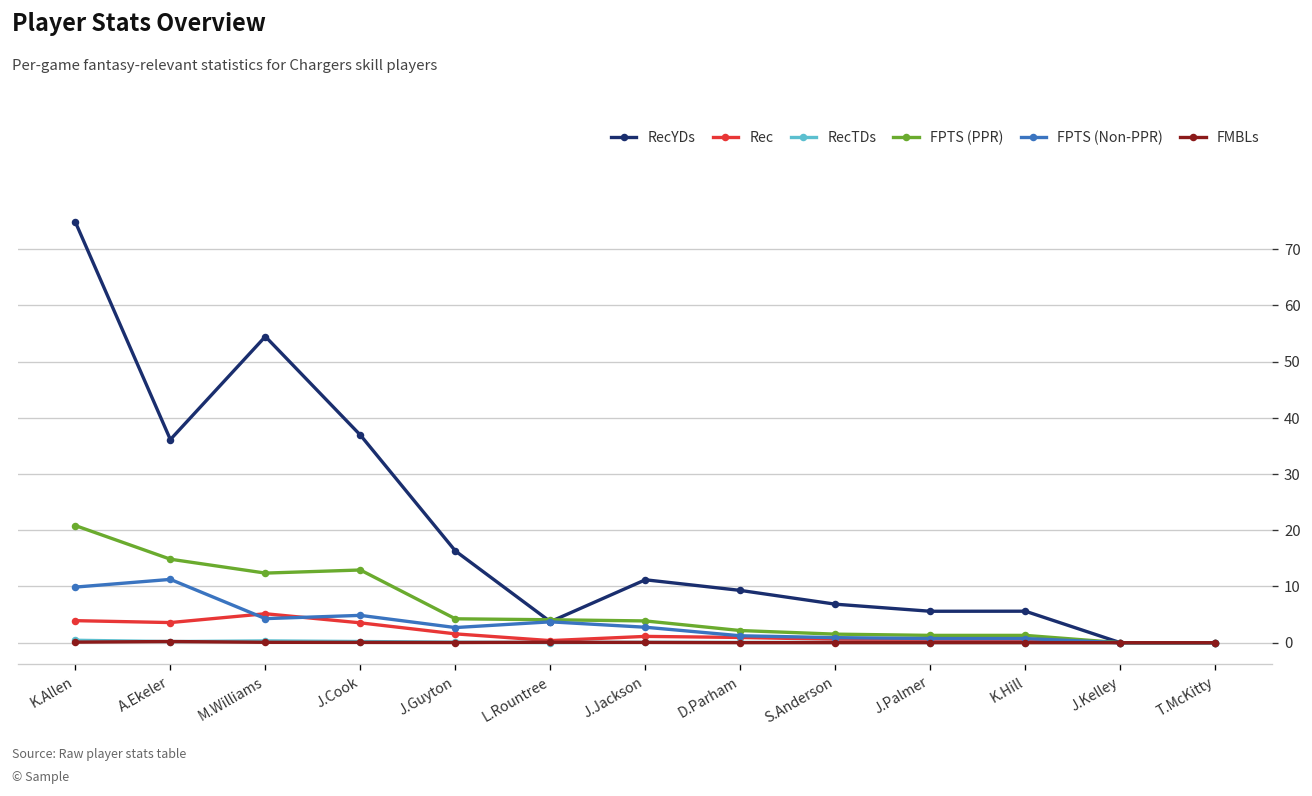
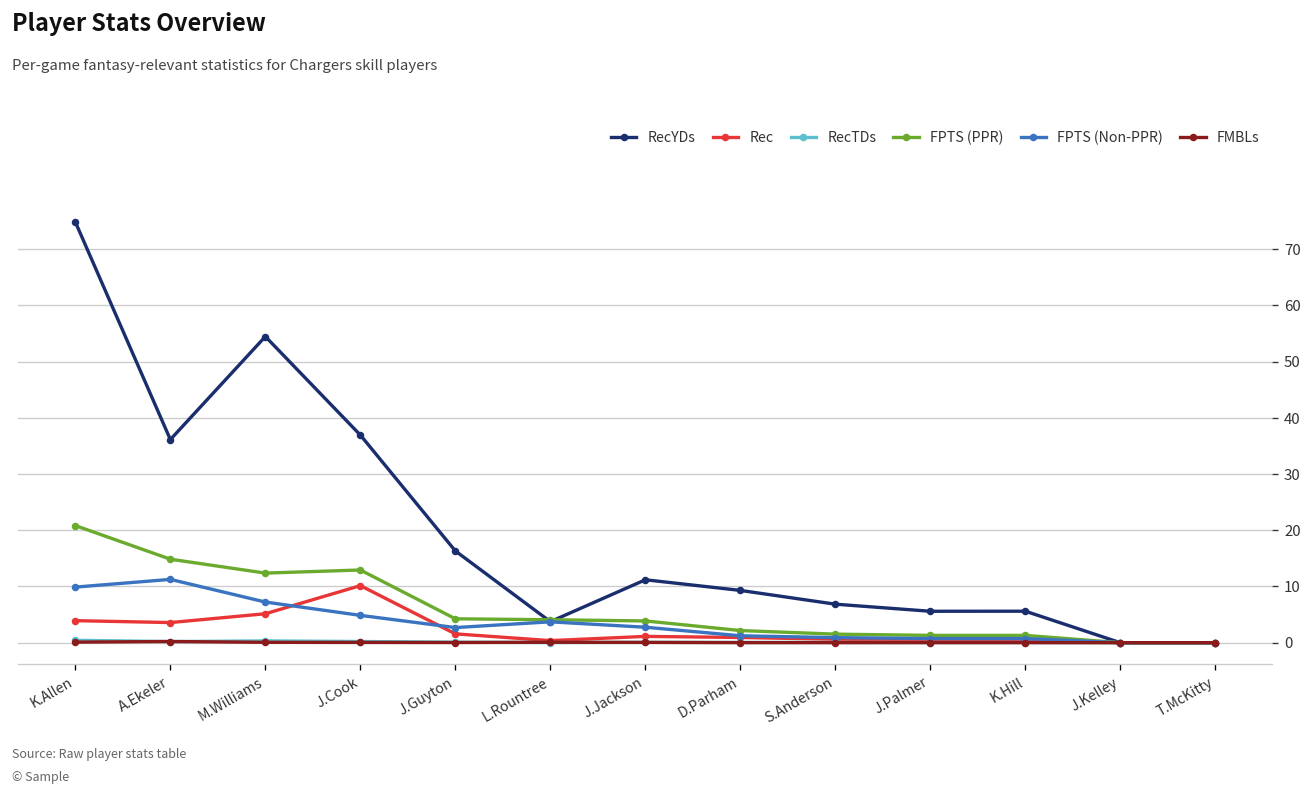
FPTS (Non-PPR), M.Williams: 4 -> 7
Rec, J.Cook: 4 -> 10
